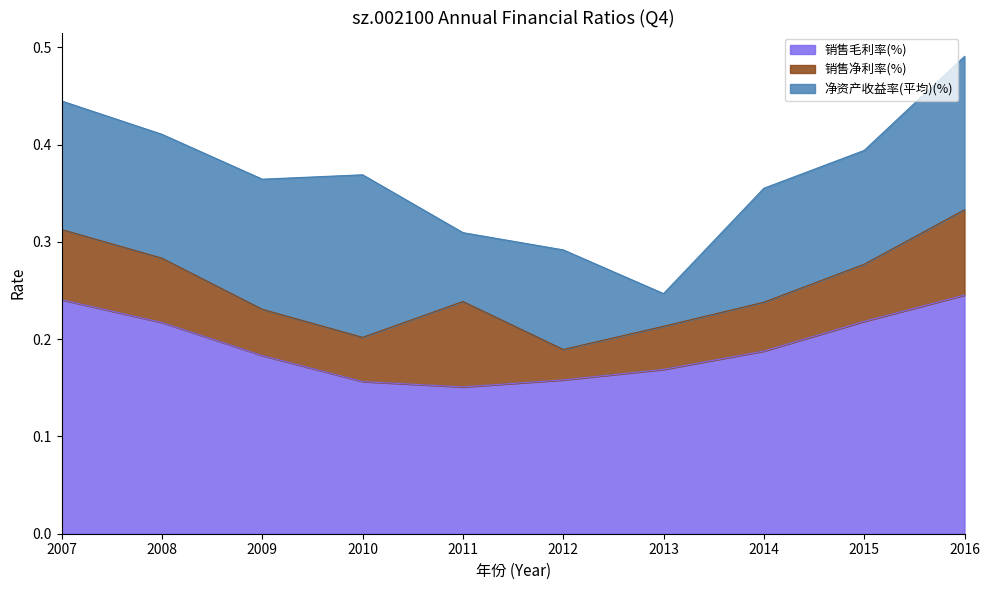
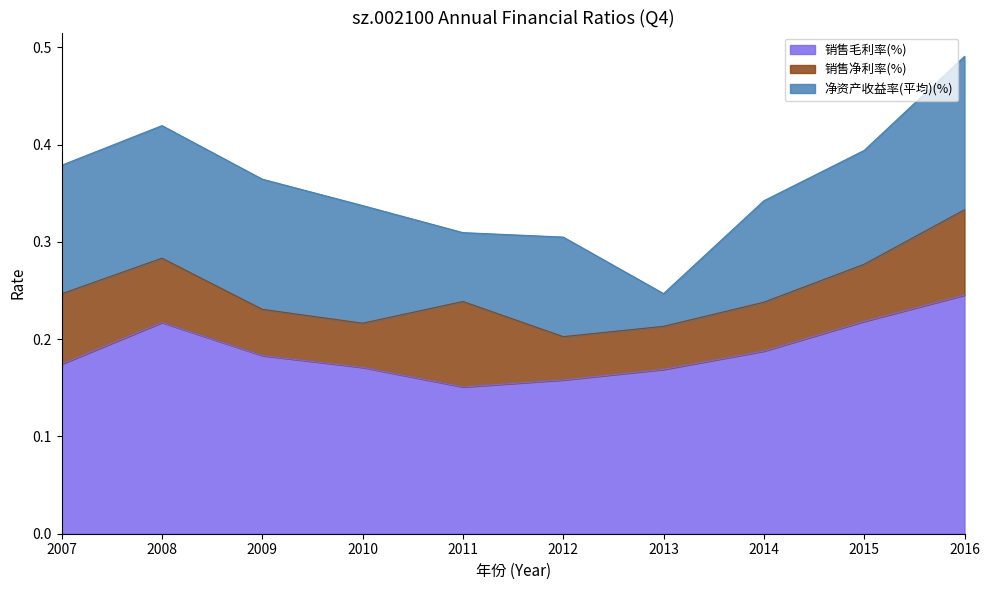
销售毛利率(%), 2007: 0.24 -> 0.17
净资产收益率(平均)(%), 2008: 0.13 -> 0.14
销售毛利率(%), 2010: 0.16 -> 0.17
净资产收益率(平均)(%), 2010: 0.17 -> 0.12
销售净利率(%), 2012: 0.03 -> 0.04
净资产收益率(平均)(%), 2014: 0.12 -> 0.10
